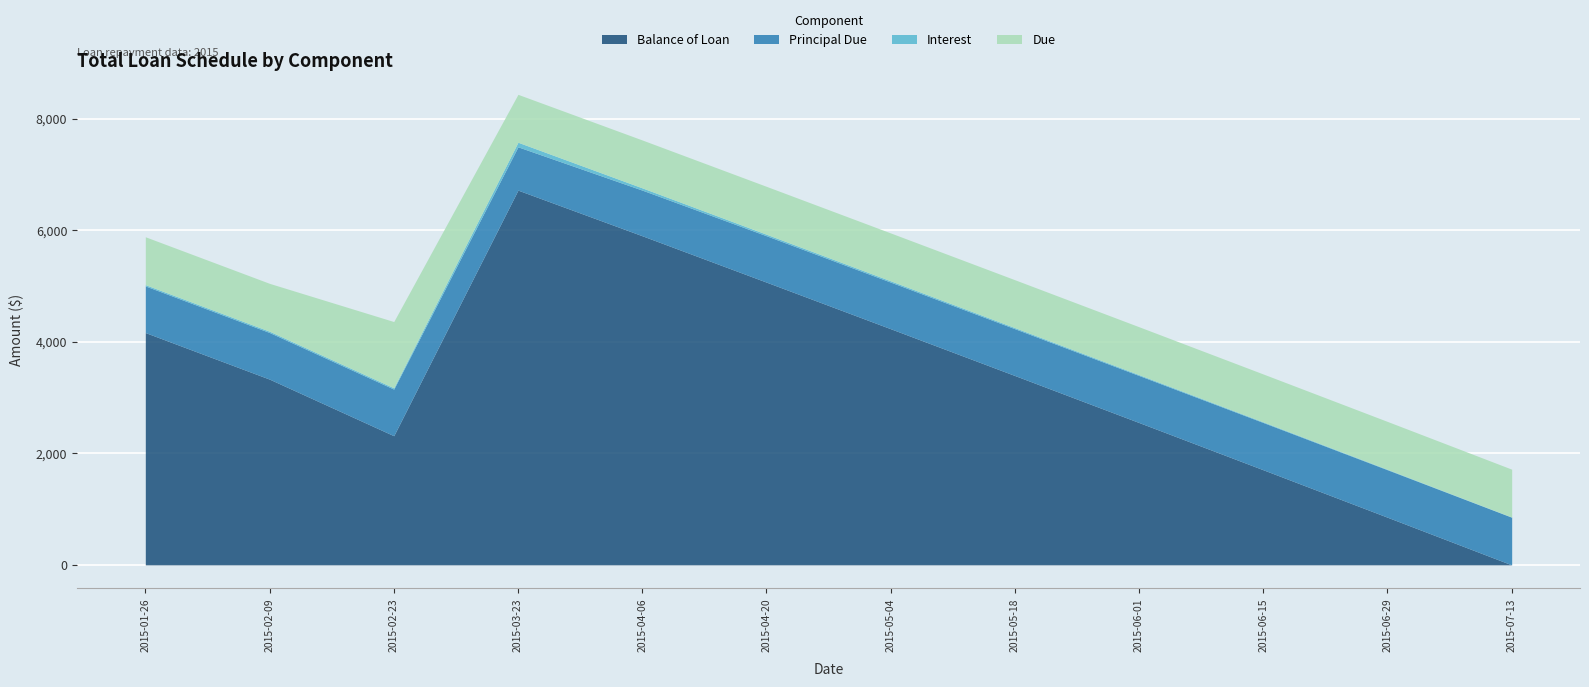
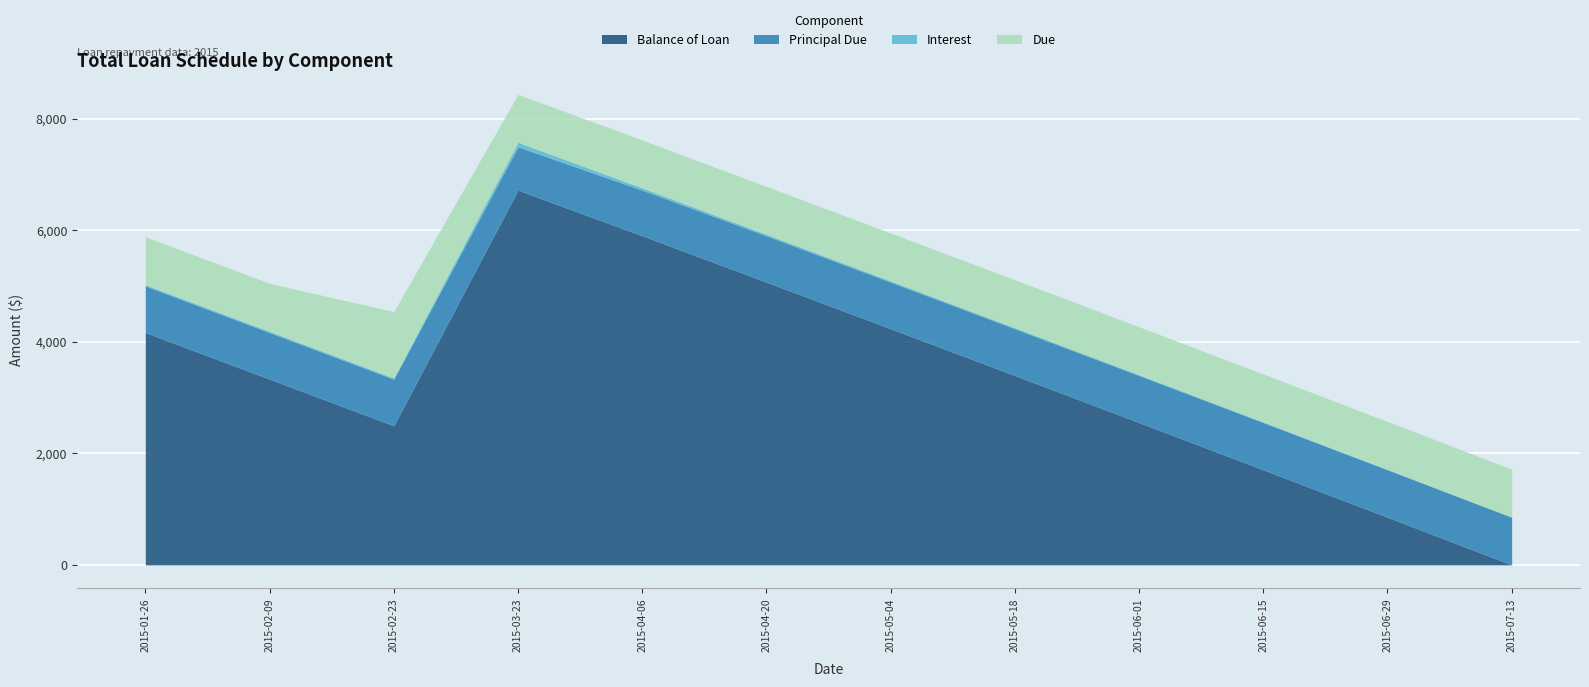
Balance of Loan, 2015-02-23: 2,300 -> 2,500
